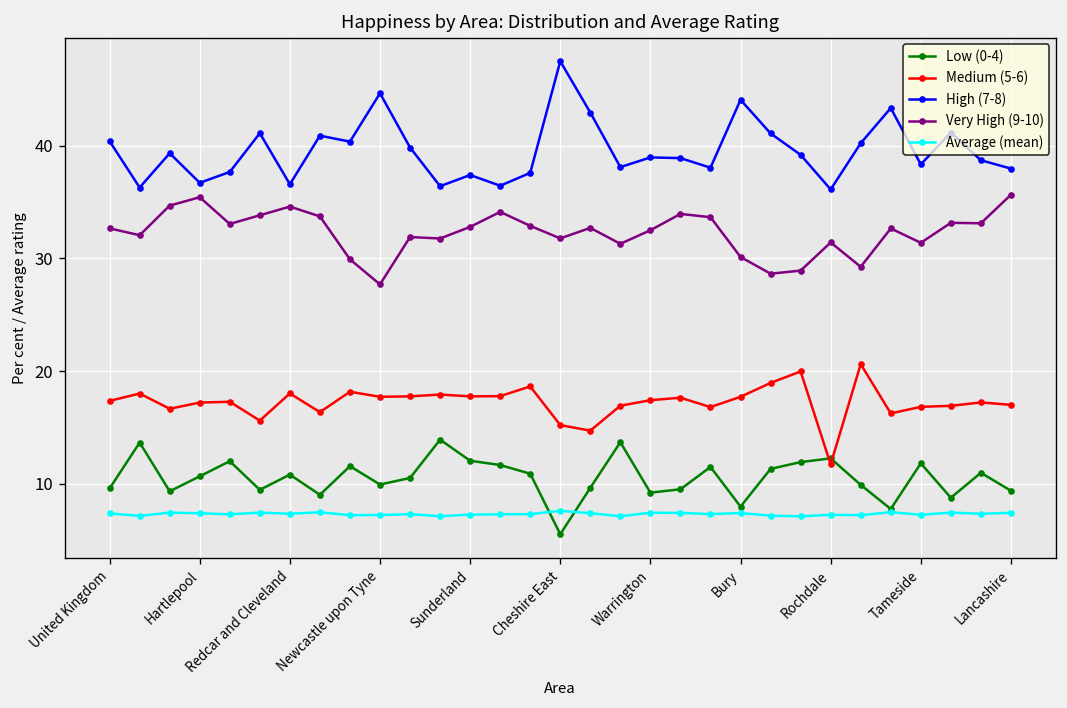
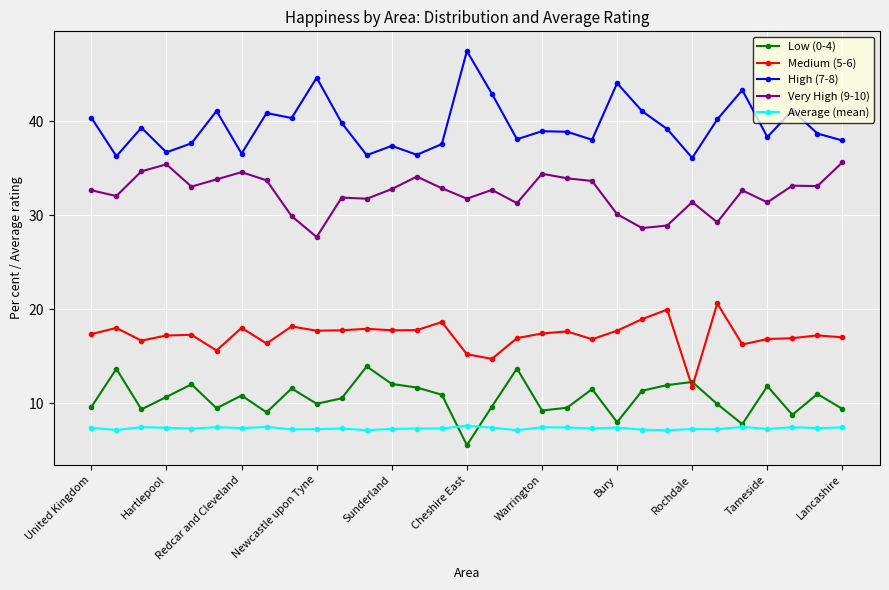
Very High (9-10), Warrington: 32 -> 34
